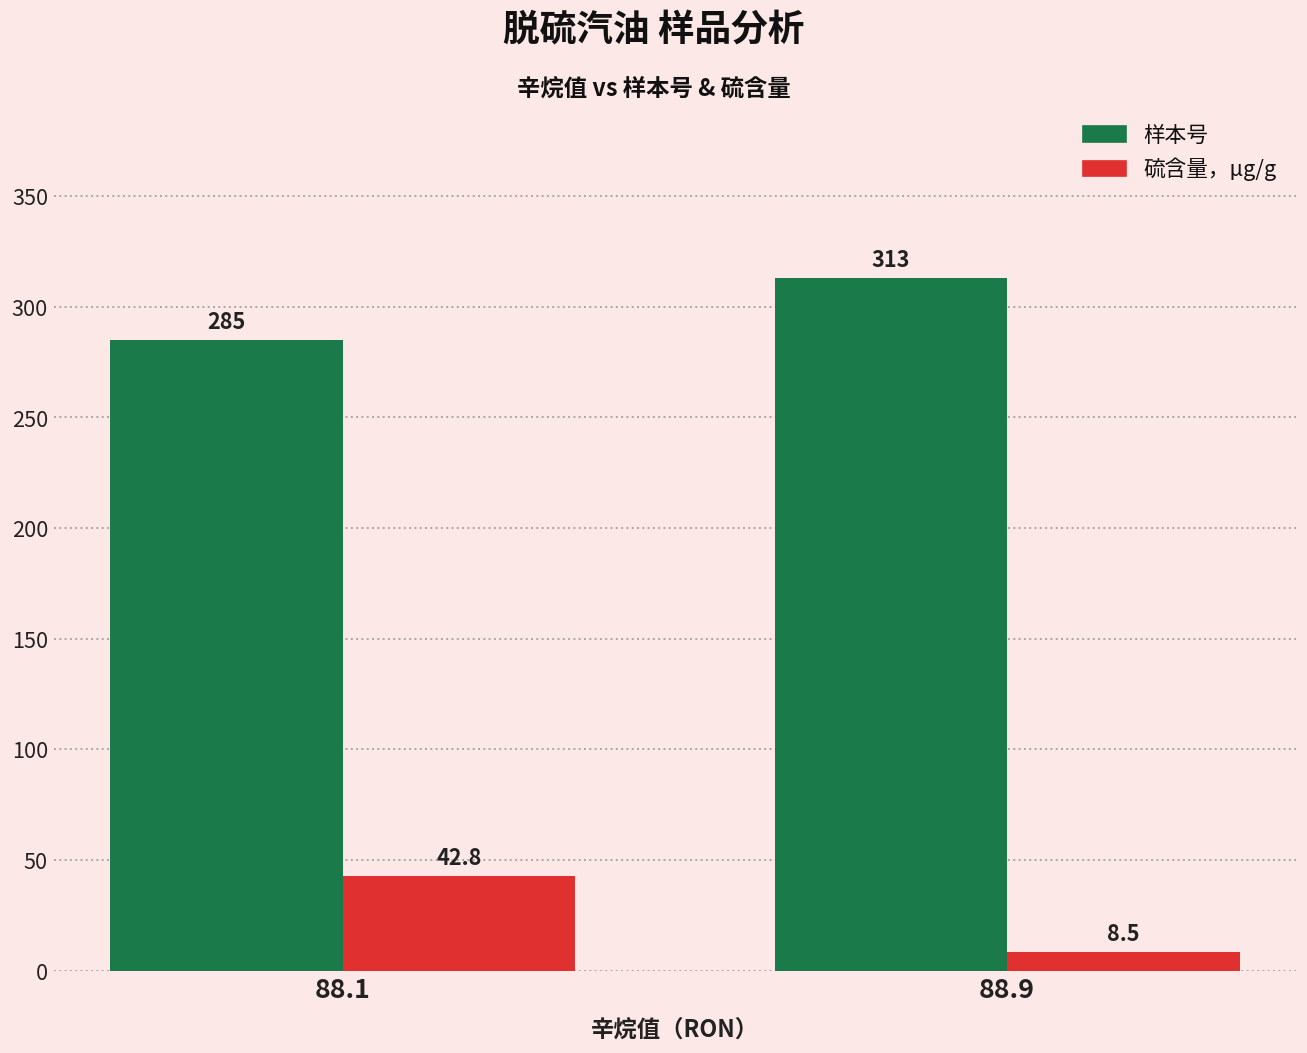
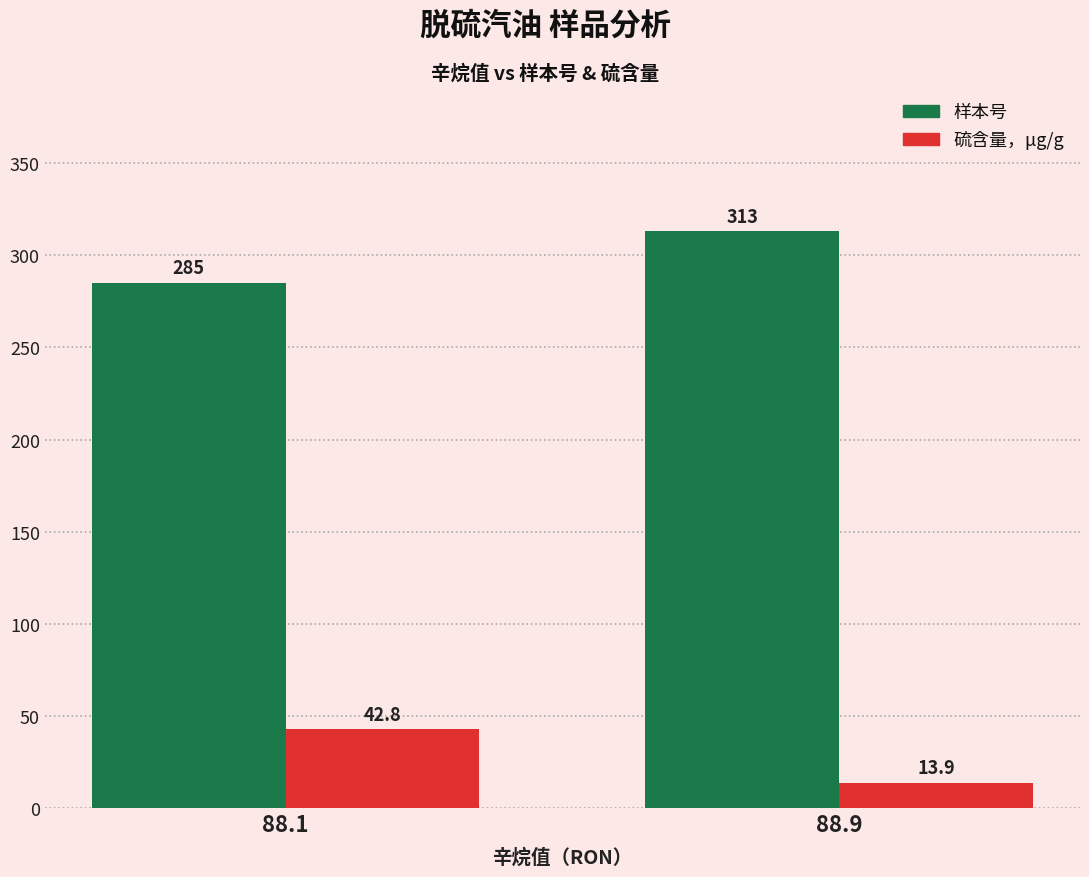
硫含量，μg/g, 88.9: 8.5 -> 13.9
